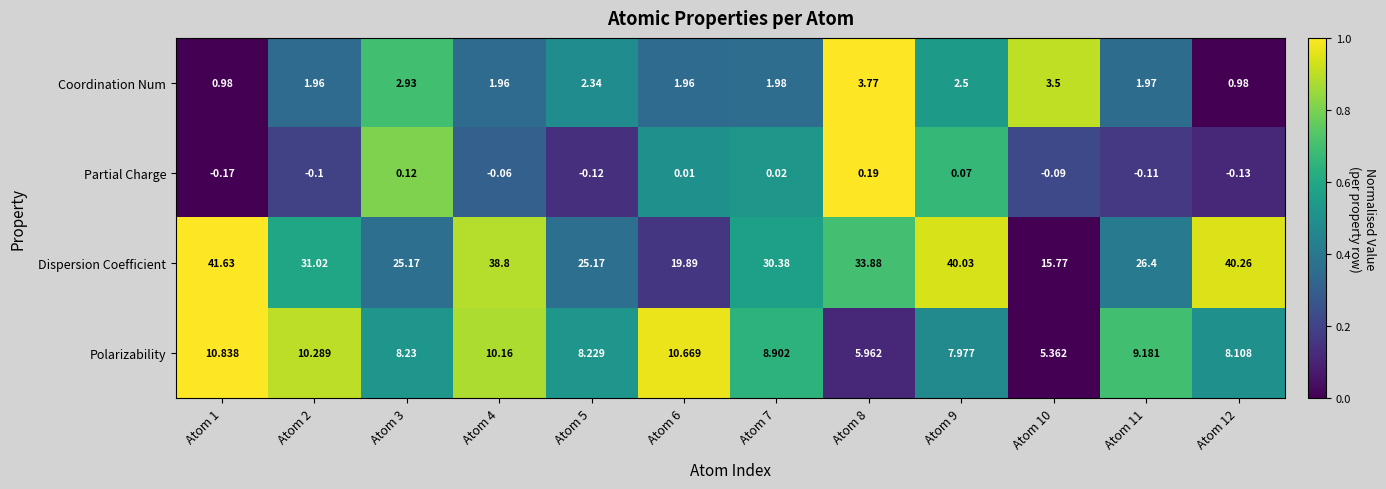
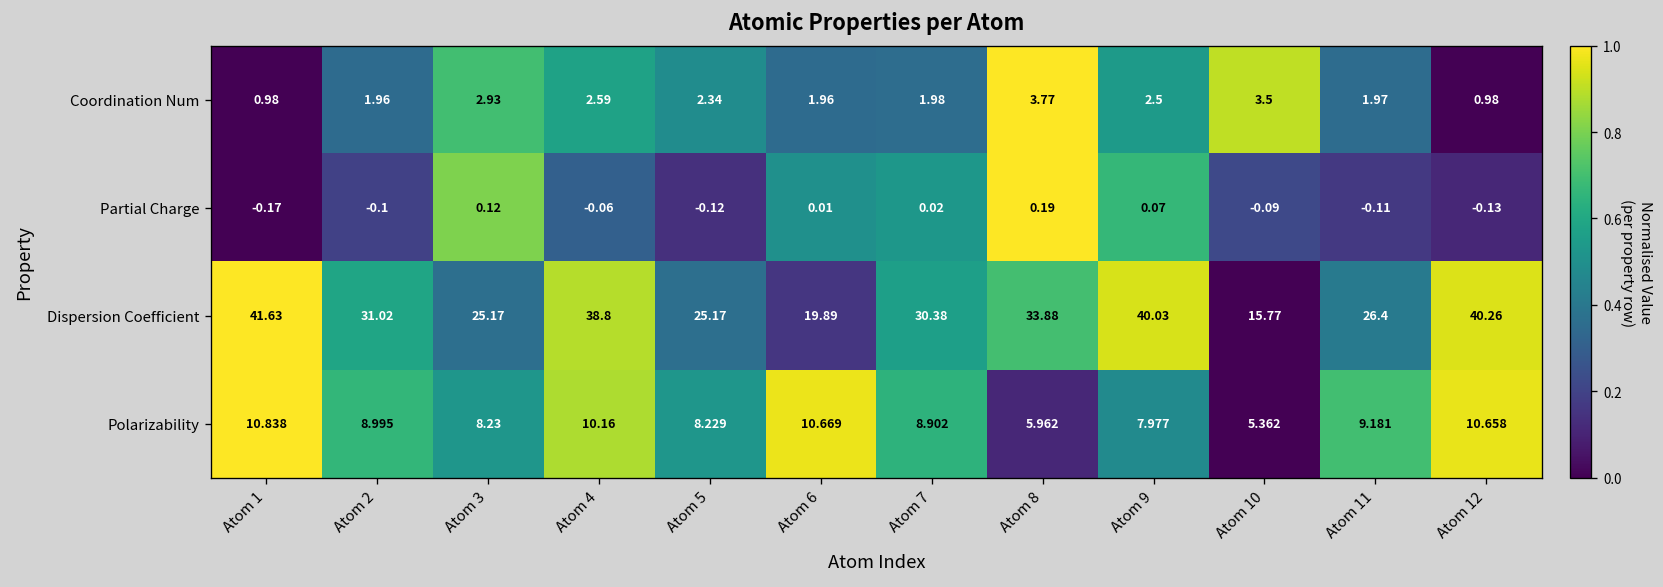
Coordination Num, Atom 4: 1.96 -> 2.59
Polarizability, Atom 2: 10.289 -> 8.995
Polarizability, Atom 12: 8.108 -> 10.658
